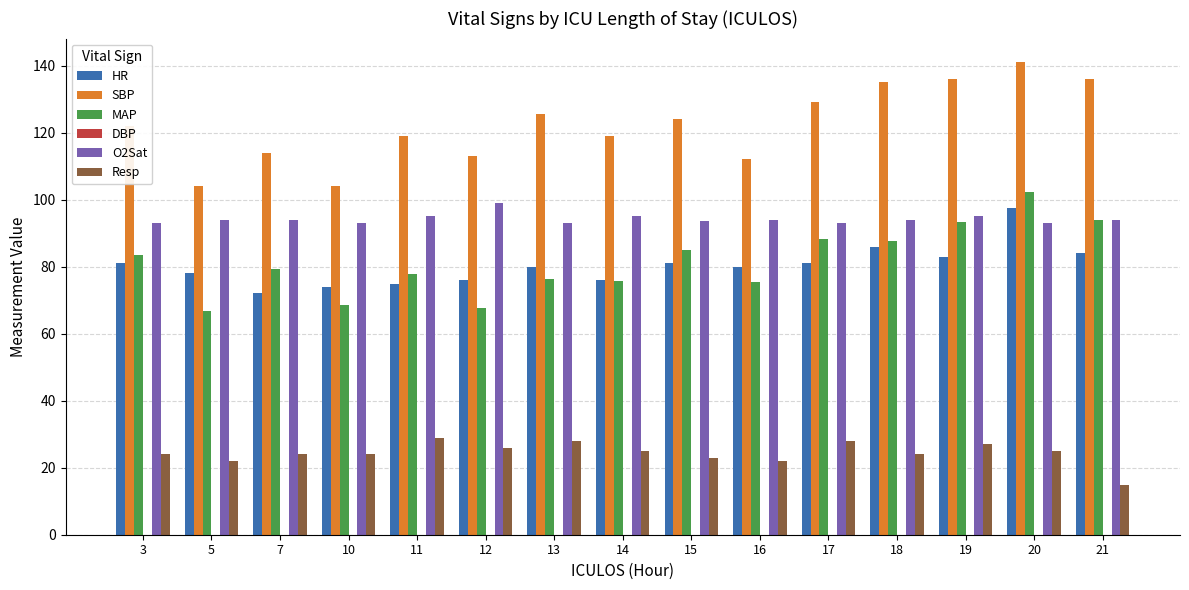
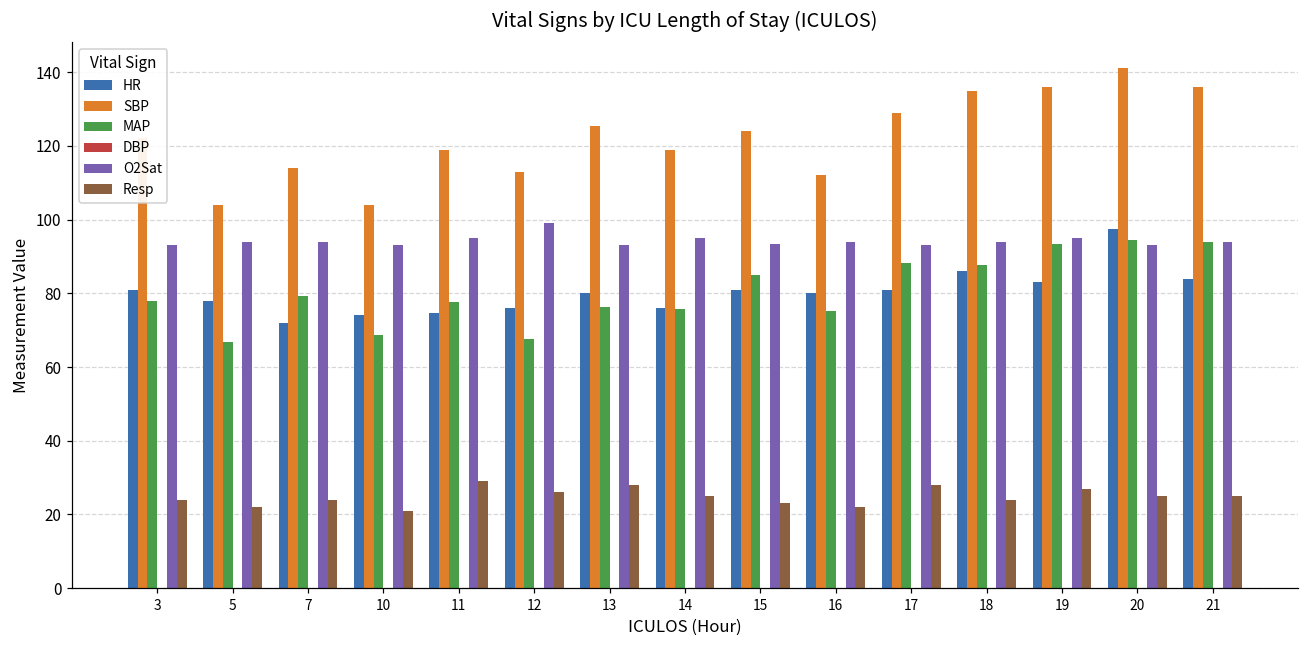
MAP, 3: 84 -> 78
Resp, 10: 24 -> 21
MAP, 20: 102 -> 94
Resp, 21: 15 -> 25
